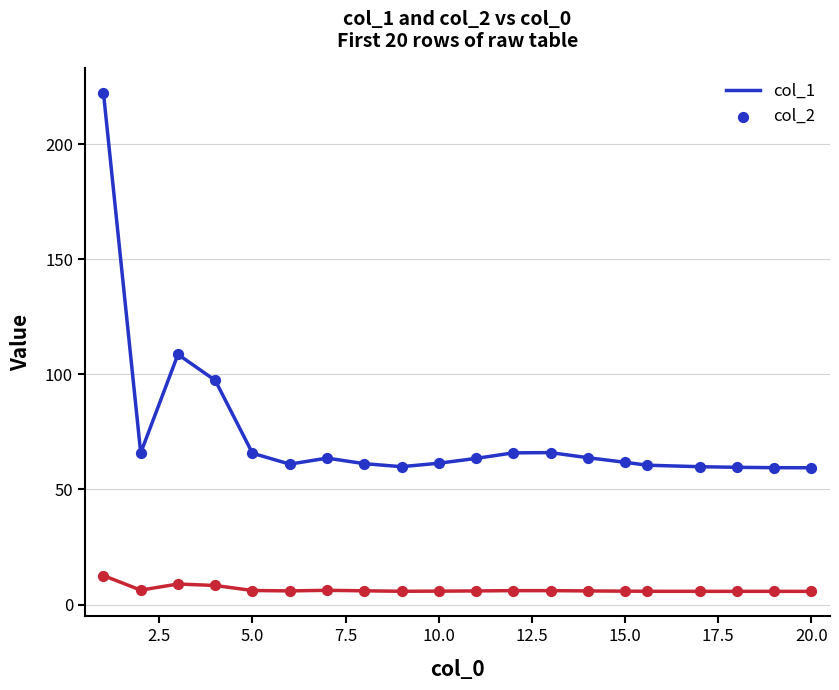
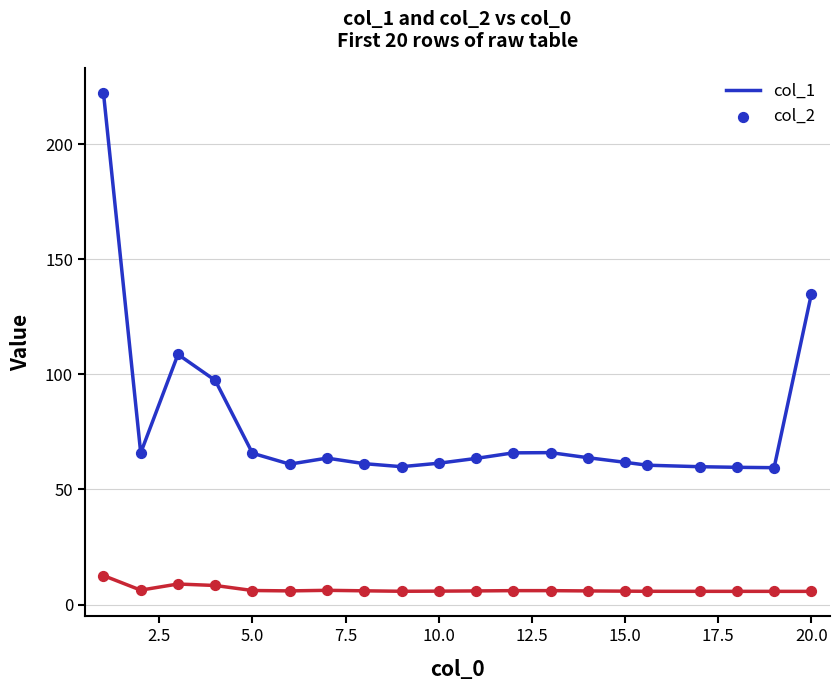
col_1, 20.0: 59 -> 135
